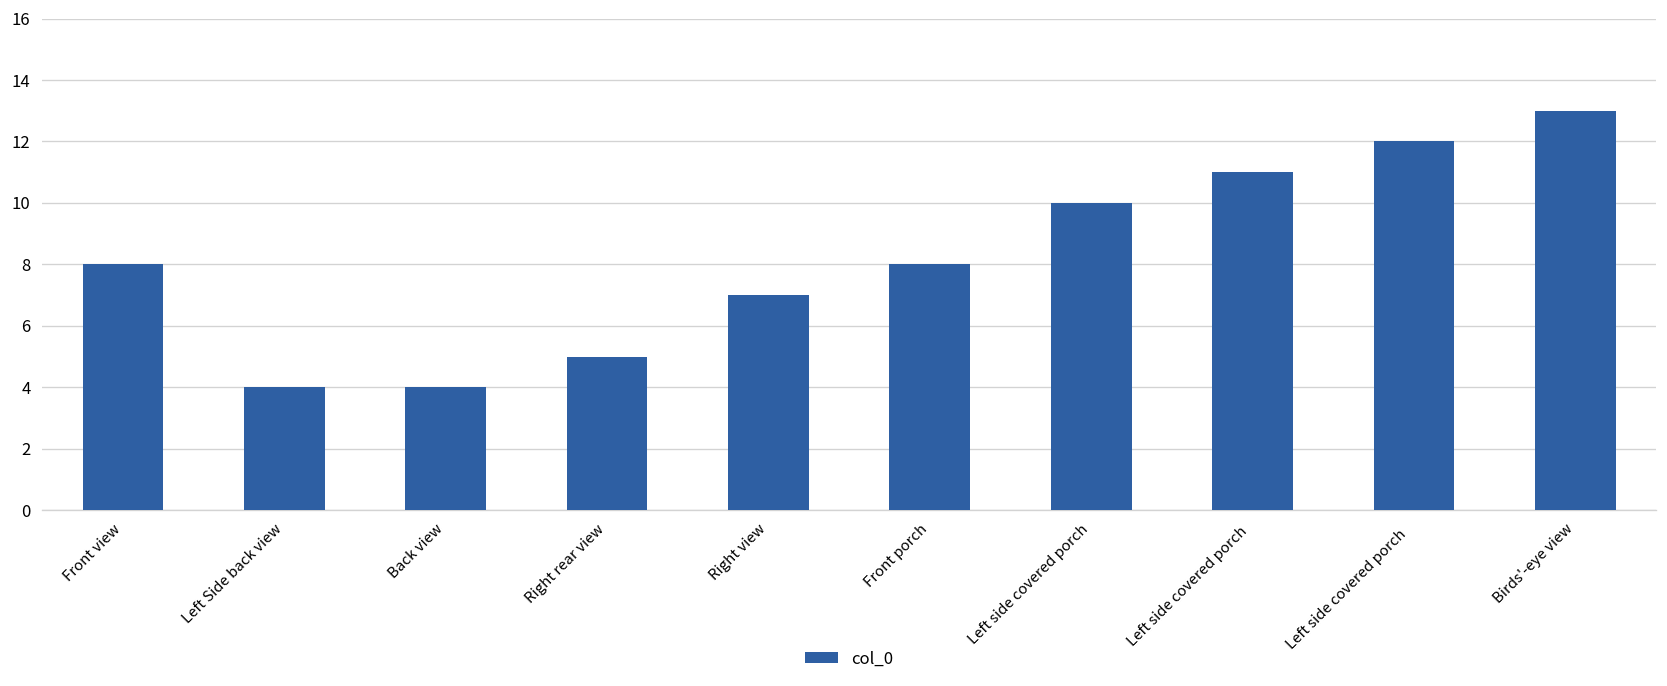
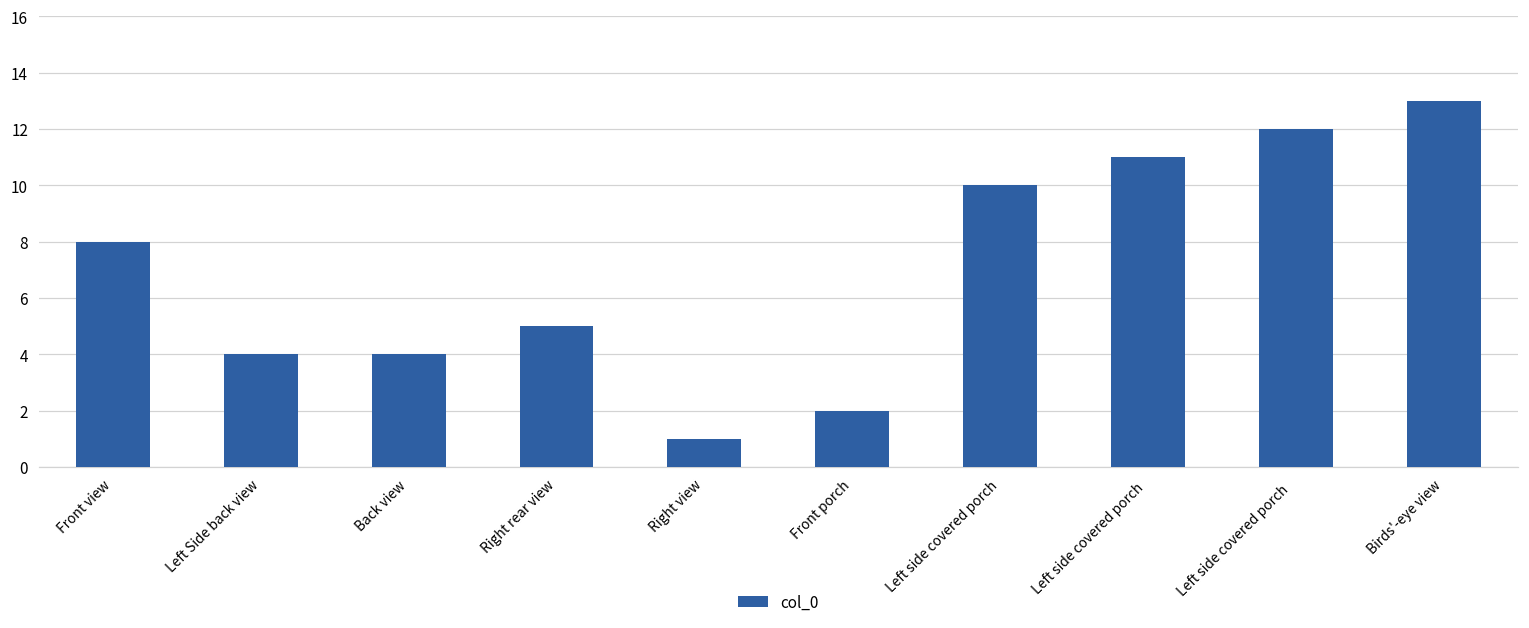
Right view: 7 -> 1
Front porch: 8 -> 2
